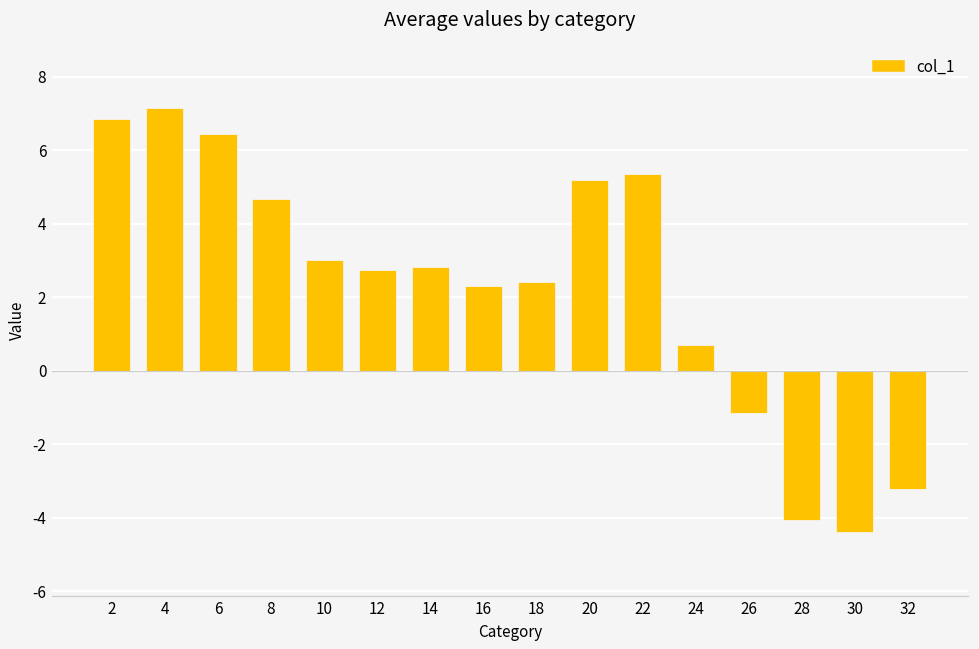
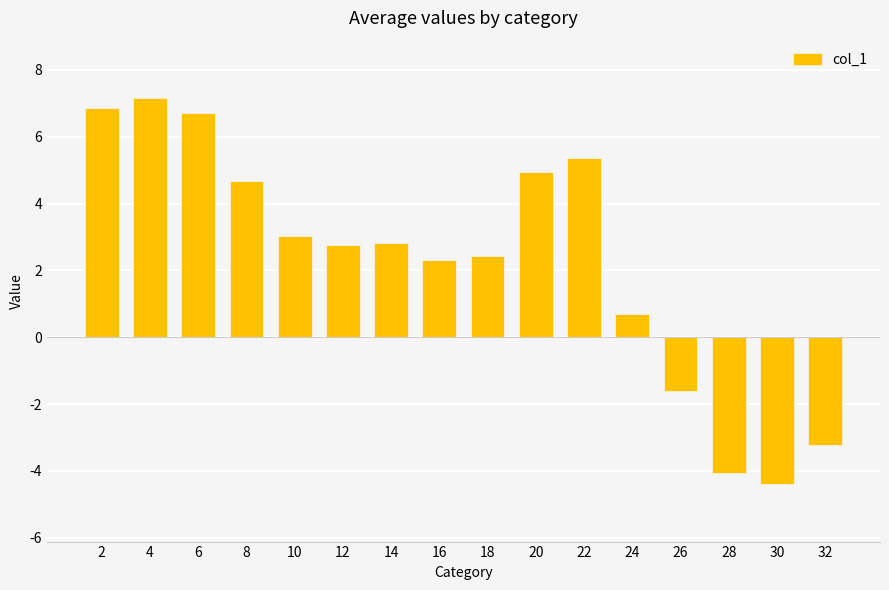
6: 6.5 -> 6.7
20: 5.2 -> 5.0
26: -1.1 -> -1.6
